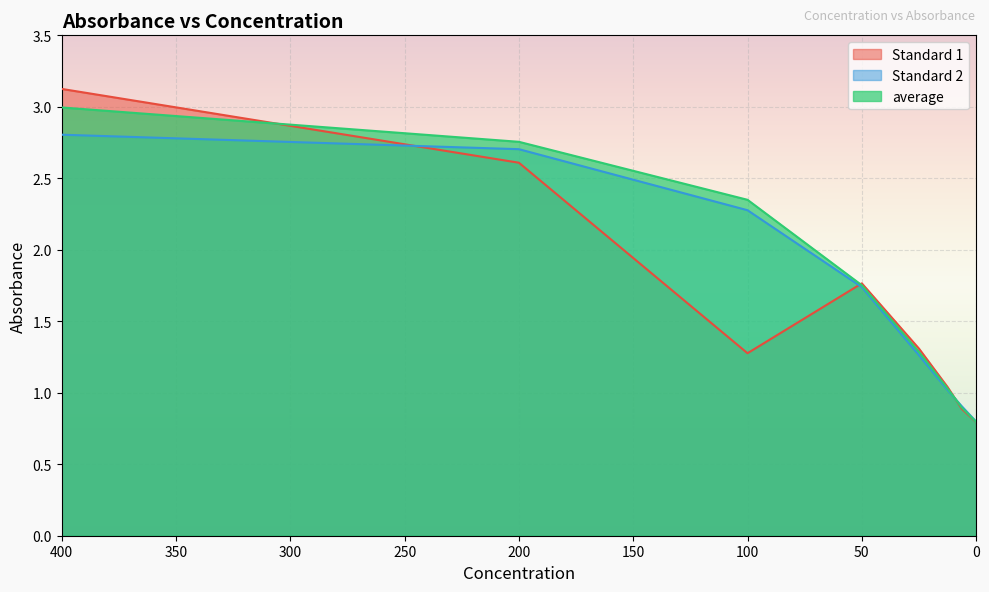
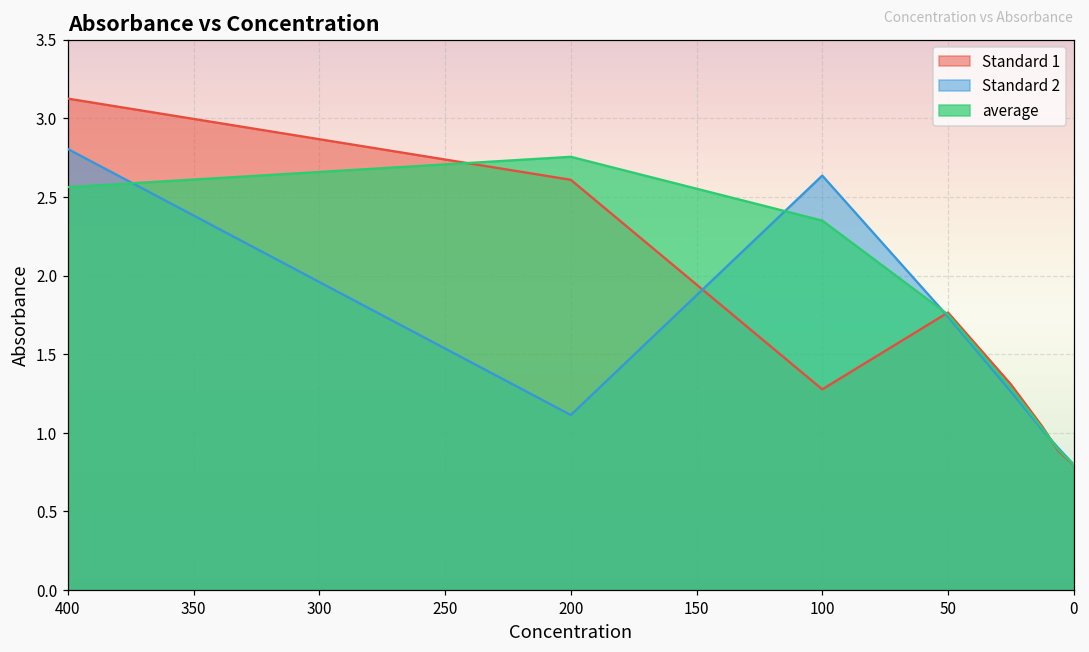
average, 400: 3.00 -> 2.56
Standard 2, 200: 2.70 -> 1.11
Standard 2, 100: 2.28 -> 2.64
